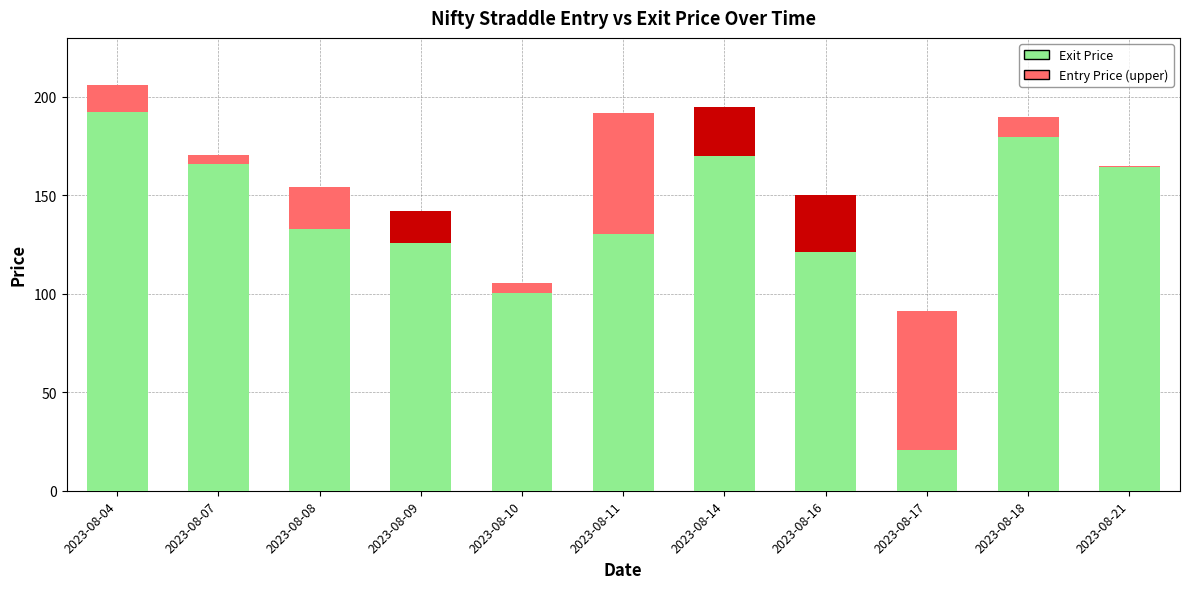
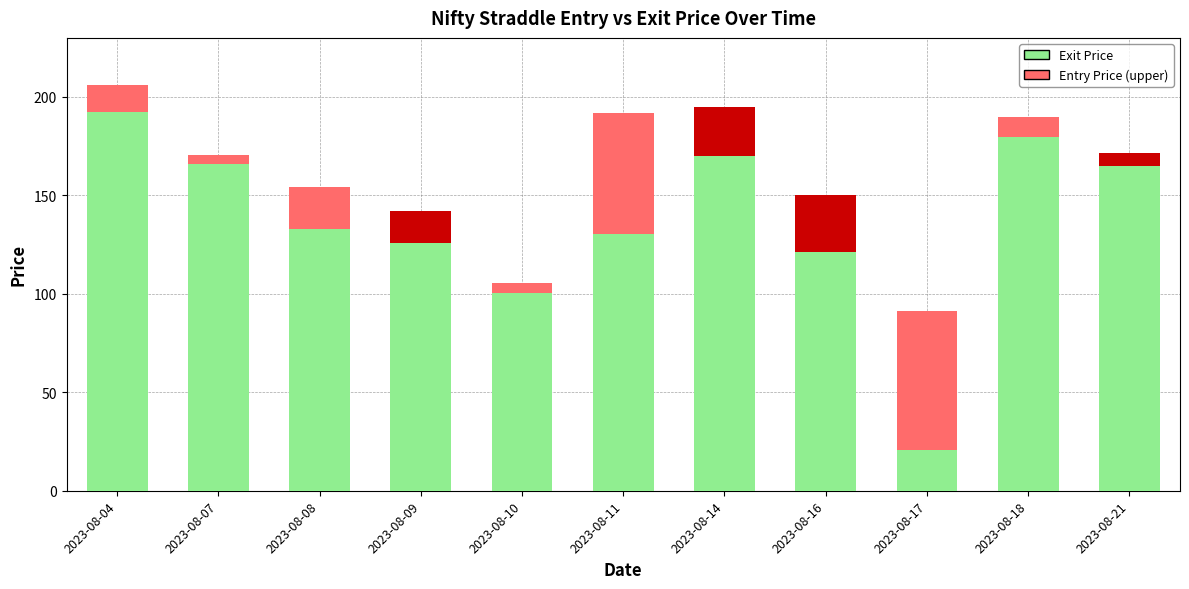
Exit Price, 2023-08-21: 165 -> 172
